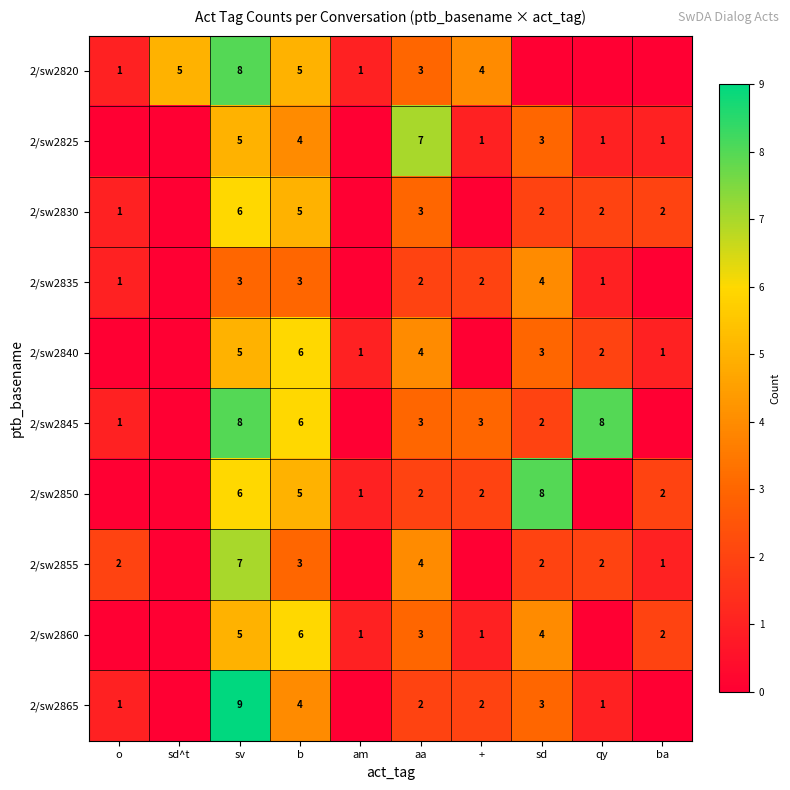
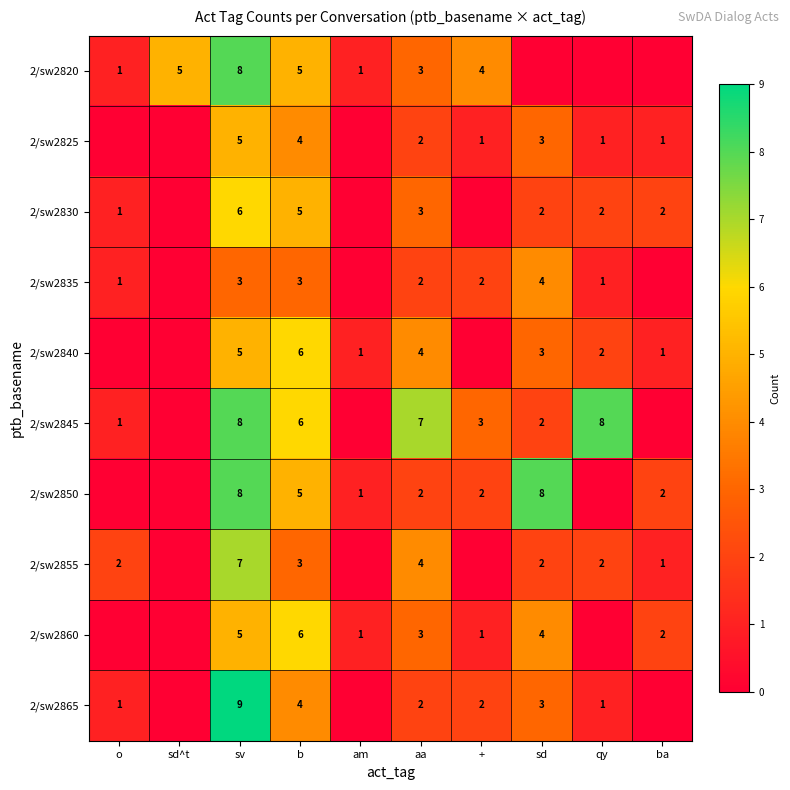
2/sw2825, aa: 7 -> 2
2/sw2845, aa: 3 -> 7
2/sw2850, sv: 6 -> 8
